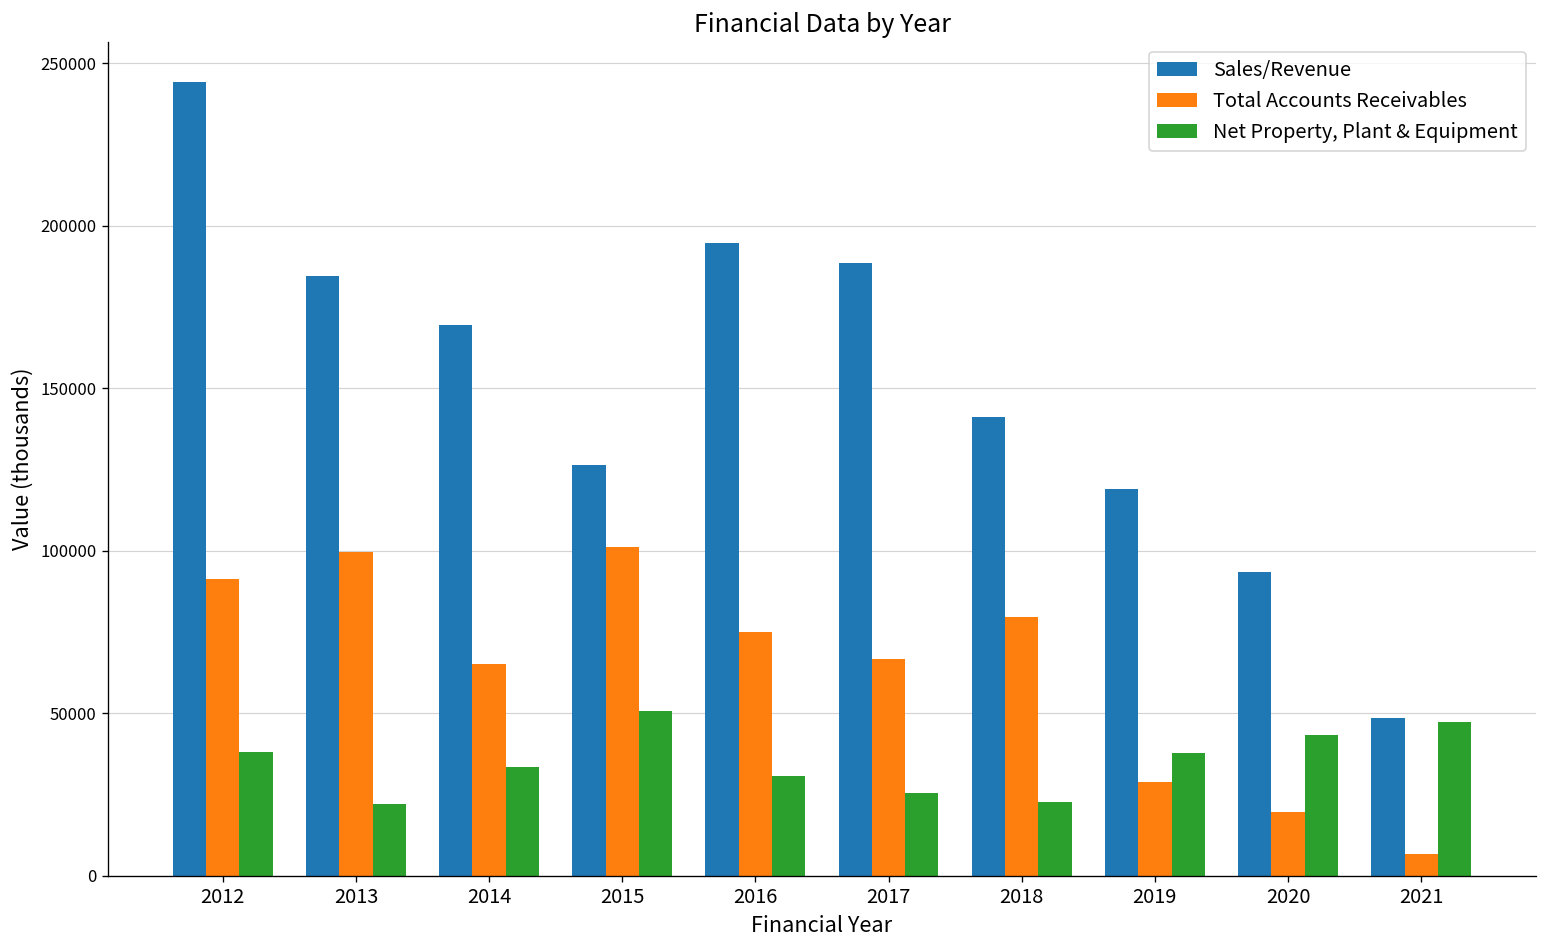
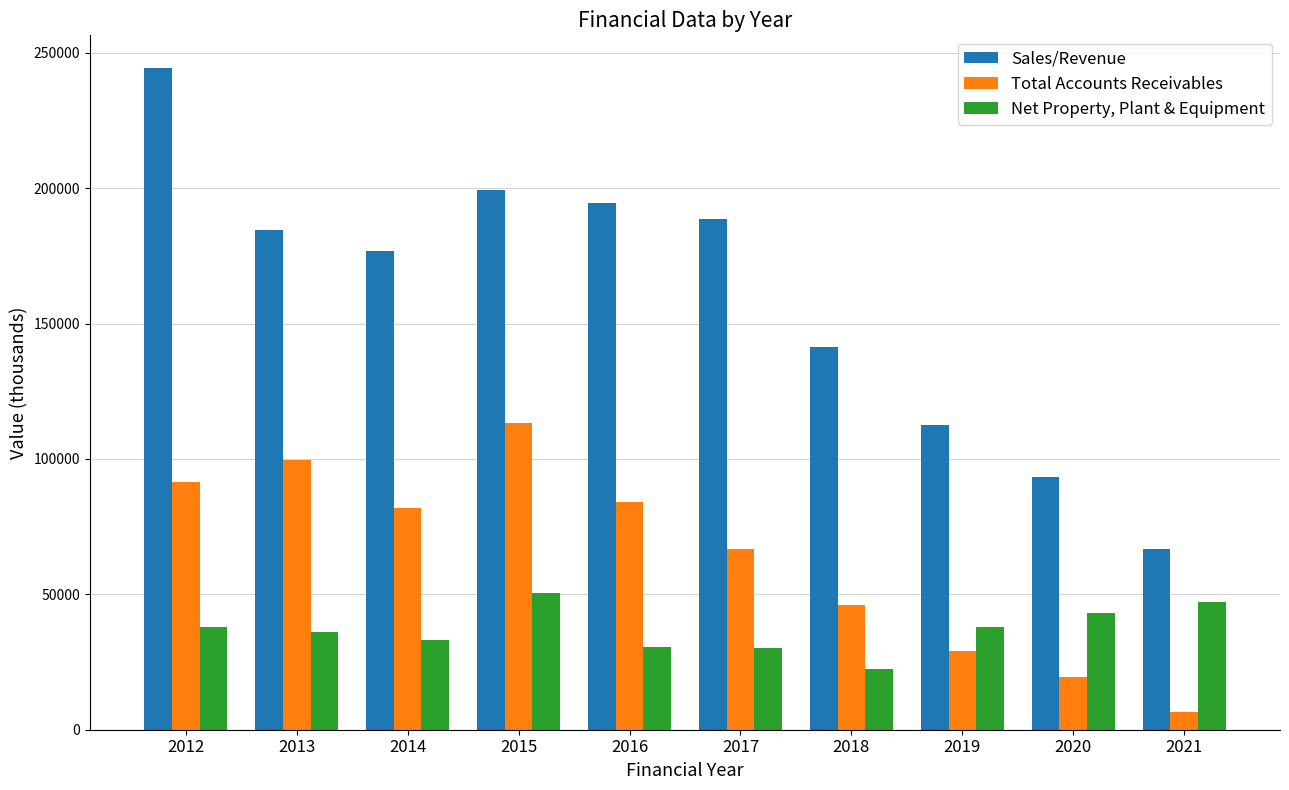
Net Property, Plant & Equipment, 2013: 22000 -> 36000
Sales/Revenue, 2014: 169000 -> 177000
Total Accounts Receivables, 2014: 65000 -> 82000
Sales/Revenue, 2015: 127000 -> 199000
Total Accounts Receivables, 2015: 101000 -> 113000
Total Accounts Receivables, 2016: 75000 -> 84000
Net Property, Plant & Equipment, 2017: 25000 -> 30000
Total Accounts Receivables, 2018: 80000 -> 46000
Sales/Revenue, 2019: 119000 -> 112000
Sales/Revenue, 2021: 49000 -> 67000
